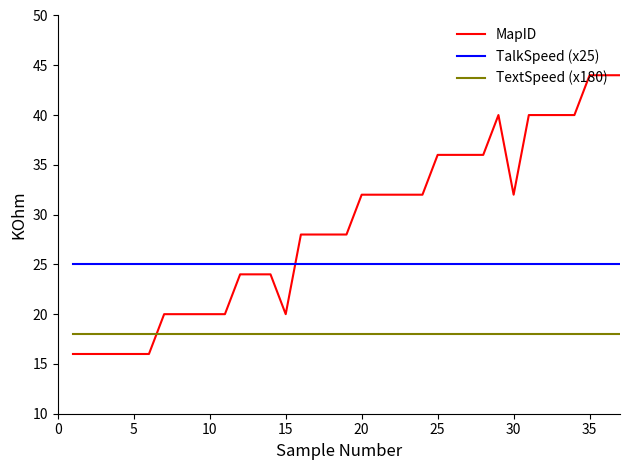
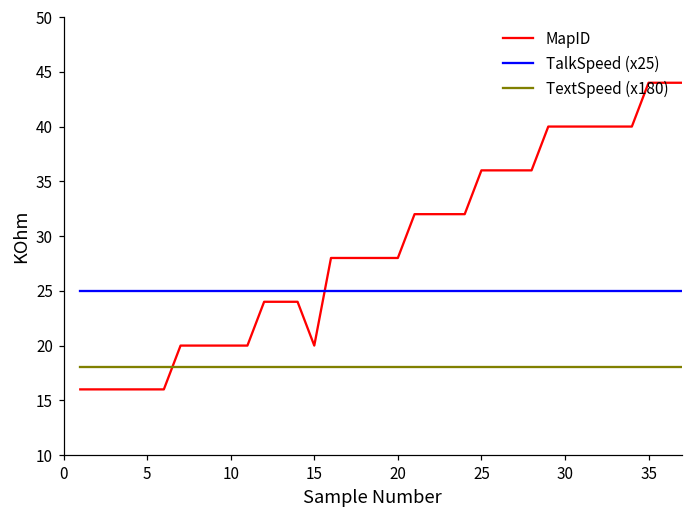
MapID, 20: 32 -> 28
MapID, 30: 32 -> 40
